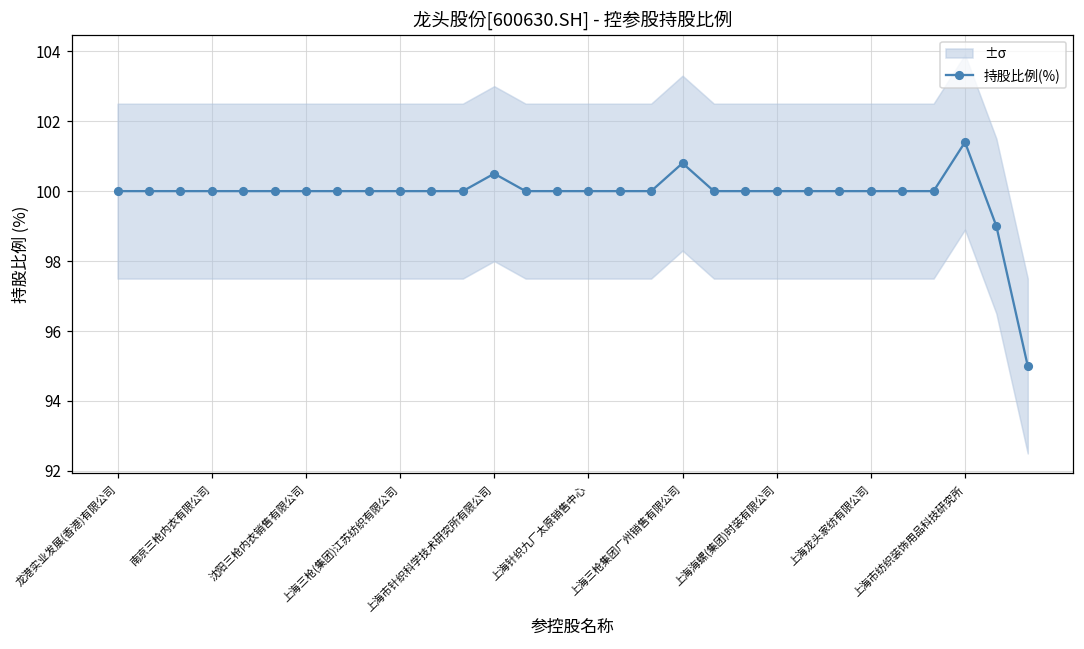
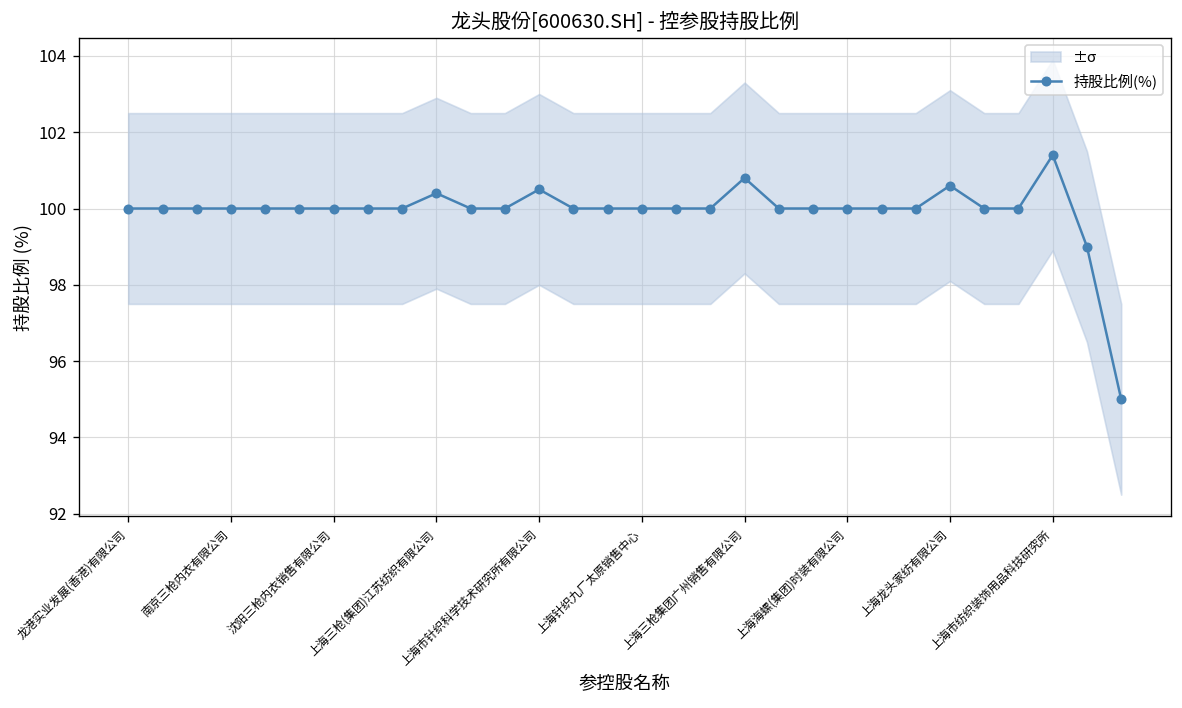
持股比例(%), 上海三枪(集团)江苏纺织有限公司: 100.0 -> 100.4
持股比例(%), 上海龙头家纺有限公司: 100.0 -> 100.6
